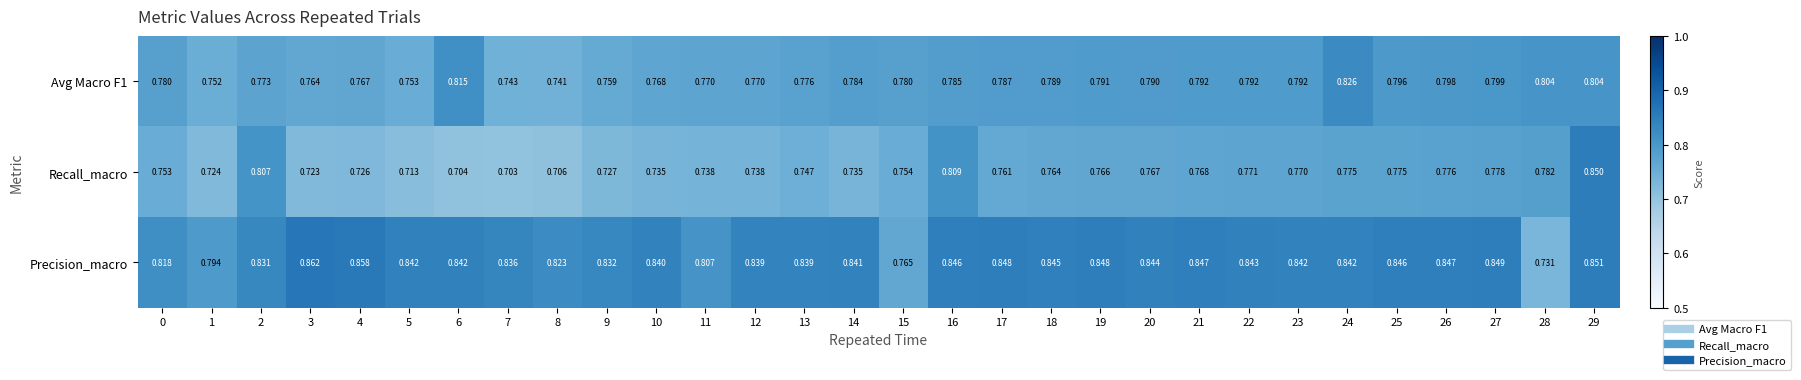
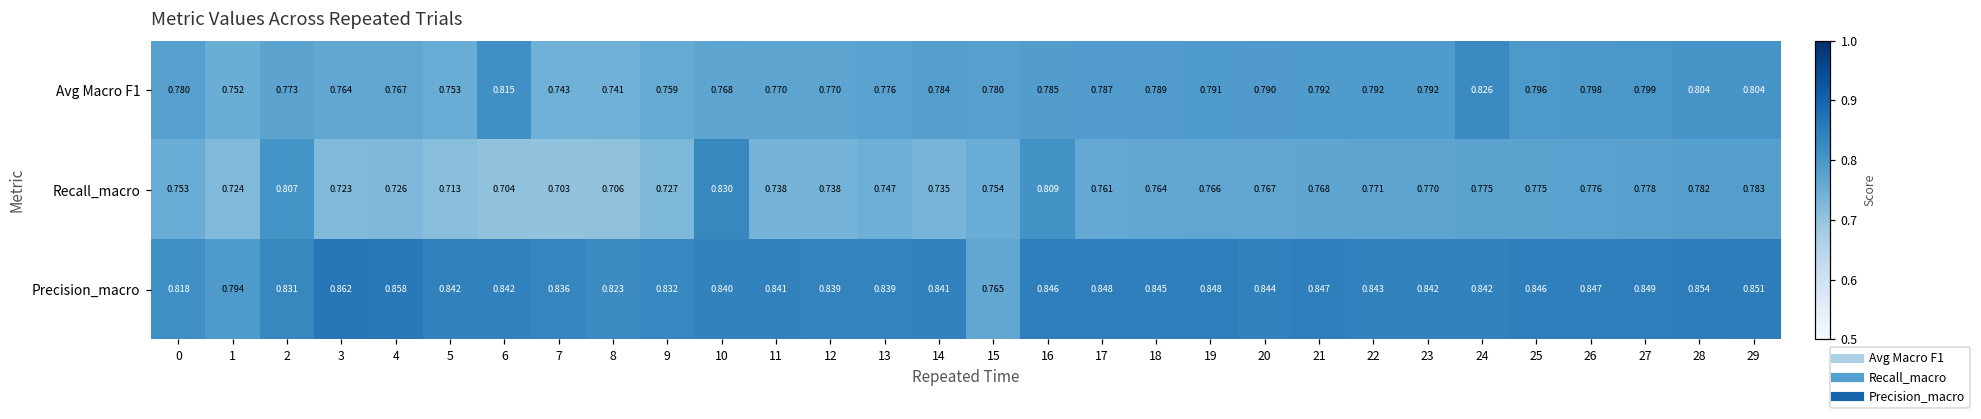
Recall_macro, 10: 0.735 -> 0.830
Recall_macro, 29: 0.850 -> 0.783
Precision_macro, 11: 0.807 -> 0.841
Precision_macro, 28: 0.731 -> 0.854
